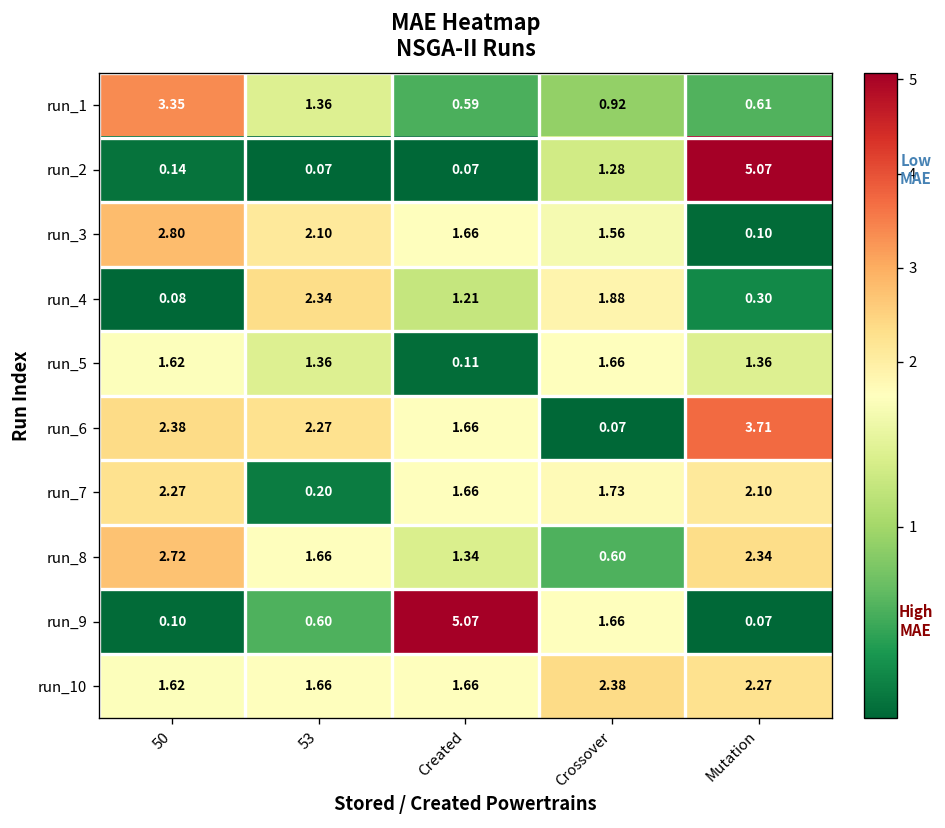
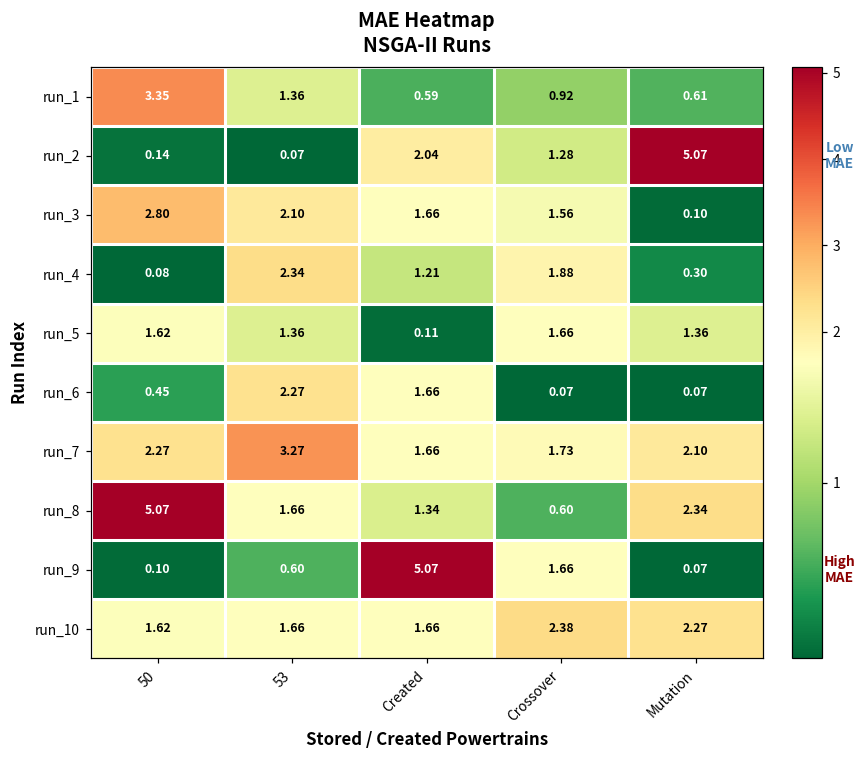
run_2, Created: 0.07 -> 2.04
run_6, 50: 2.38 -> 0.45
run_6, Mutation: 3.71 -> 0.07
run_7, 53: 0.20 -> 3.27
run_8, 50: 2.72 -> 5.07
